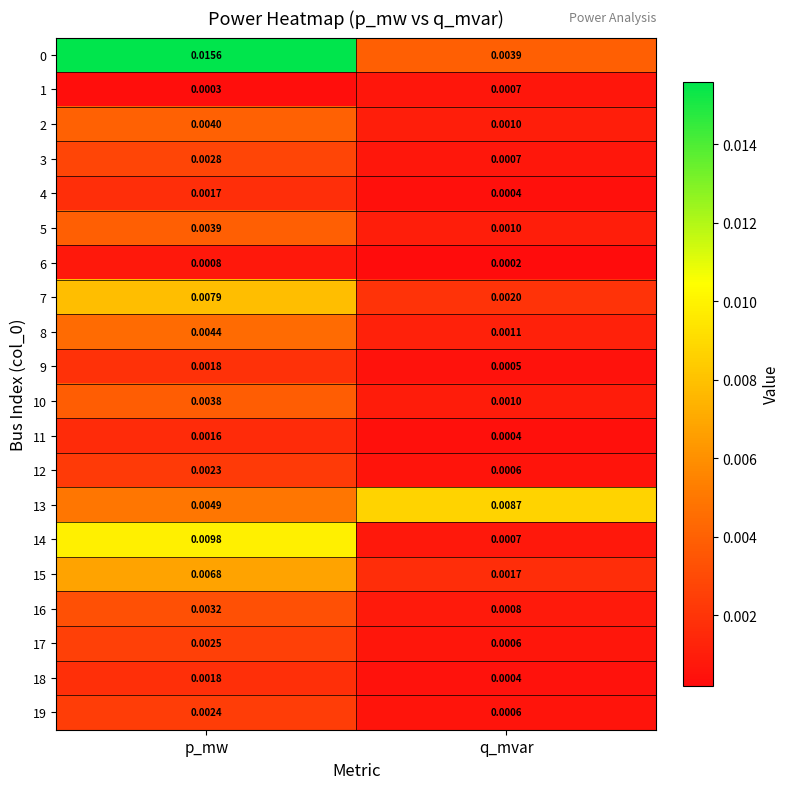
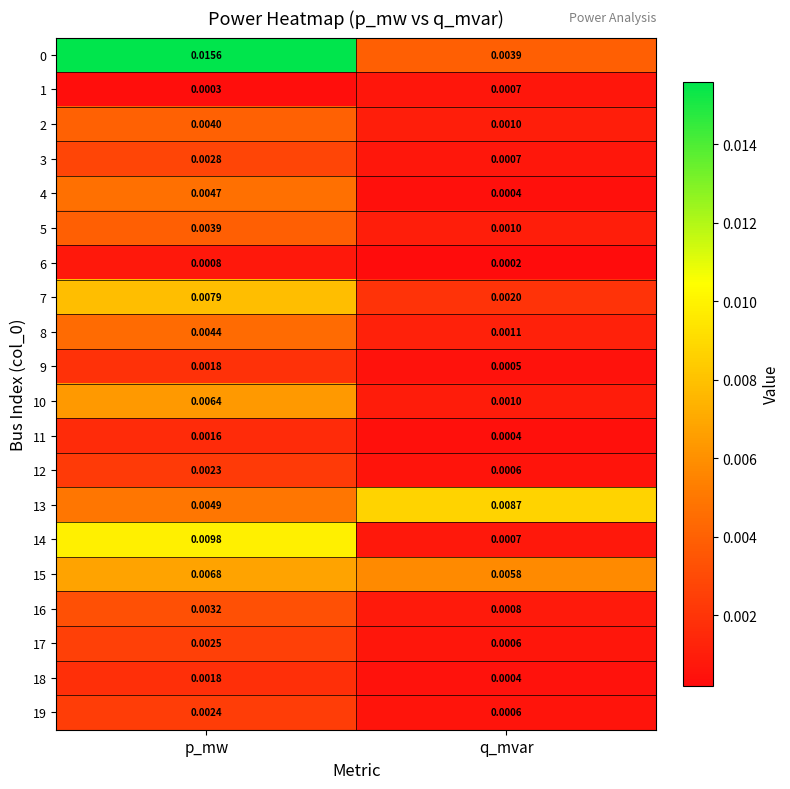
4, p_mw: 0.0017 -> 0.0047
10, p_mw: 0.0038 -> 0.0064
15, q_mvar: 0.0017 -> 0.0058
